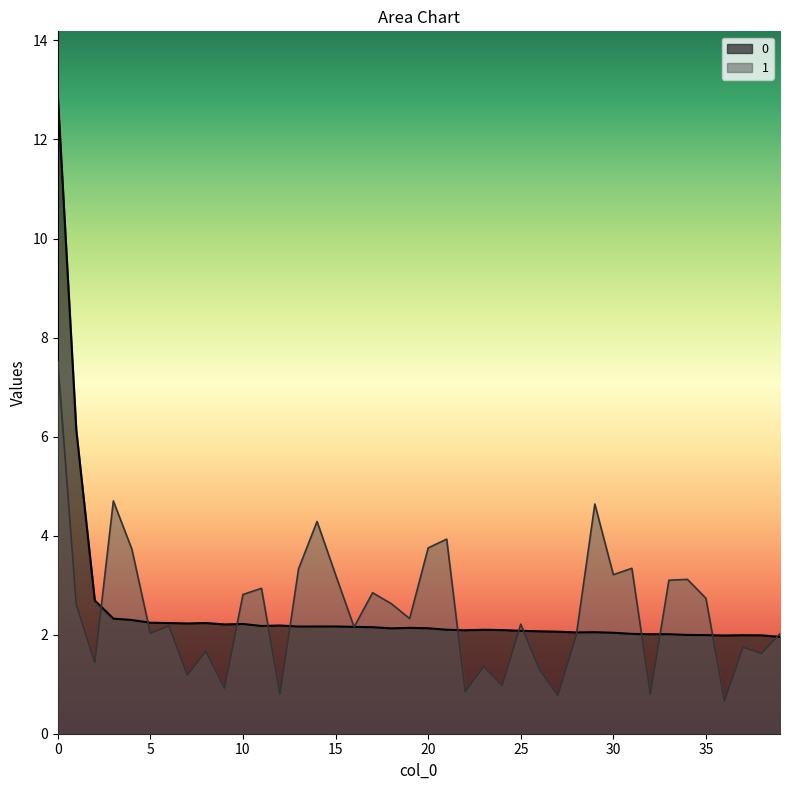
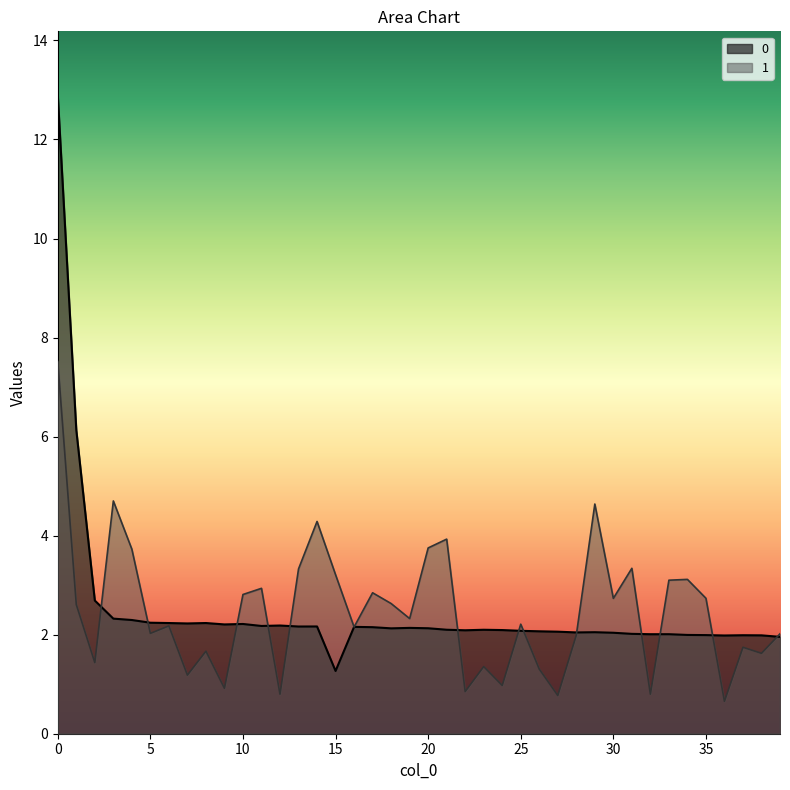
0, 15: 2.2 -> 1.3
1, 30: 3.2 -> 2.7
